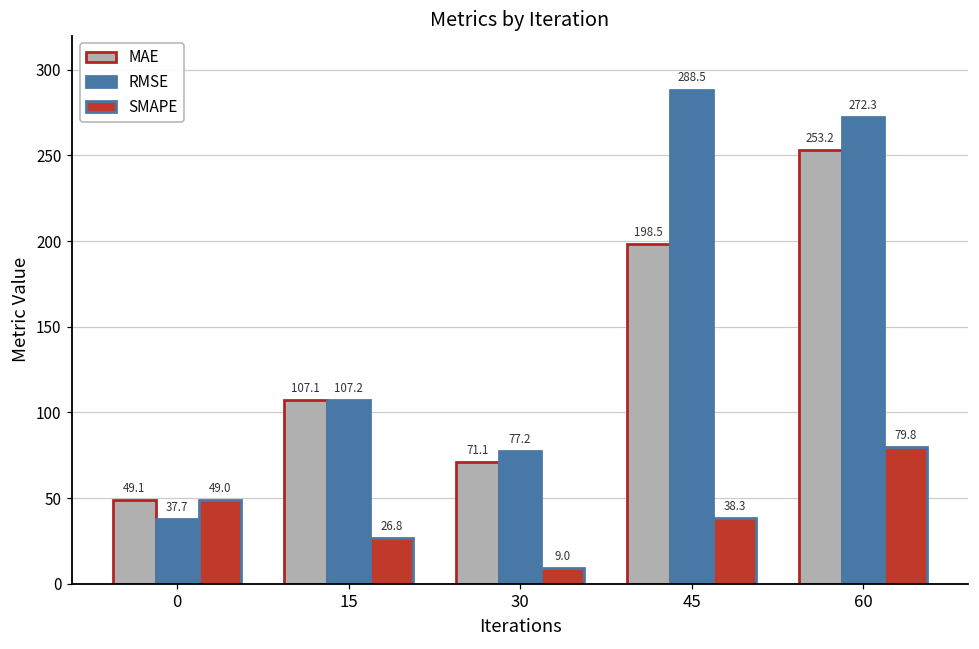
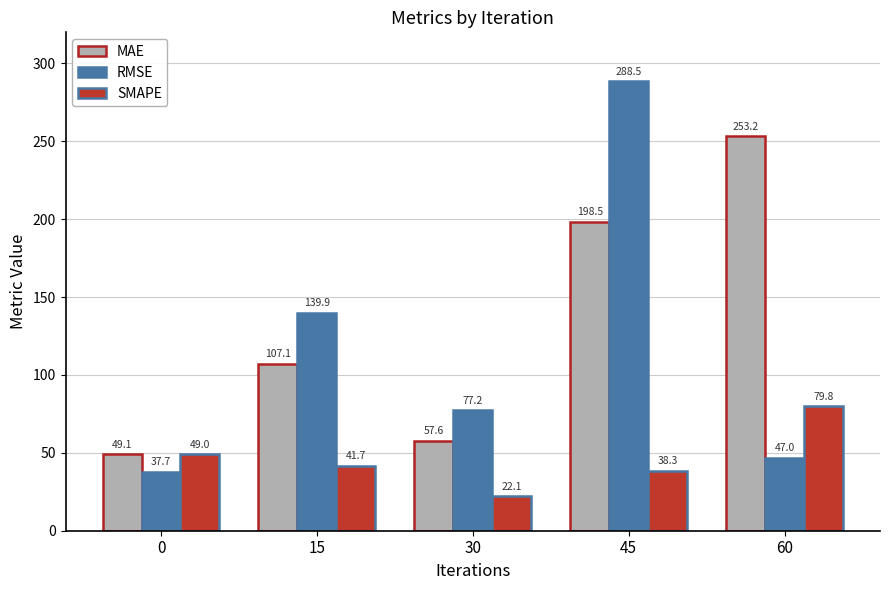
RMSE, 15: 107.2 -> 139.9
SMAPE, 15: 26.8 -> 41.7
MAE, 30: 71.1 -> 57.6
SMAPE, 30: 9.0 -> 22.1
RMSE, 60: 272.3 -> 47.0
